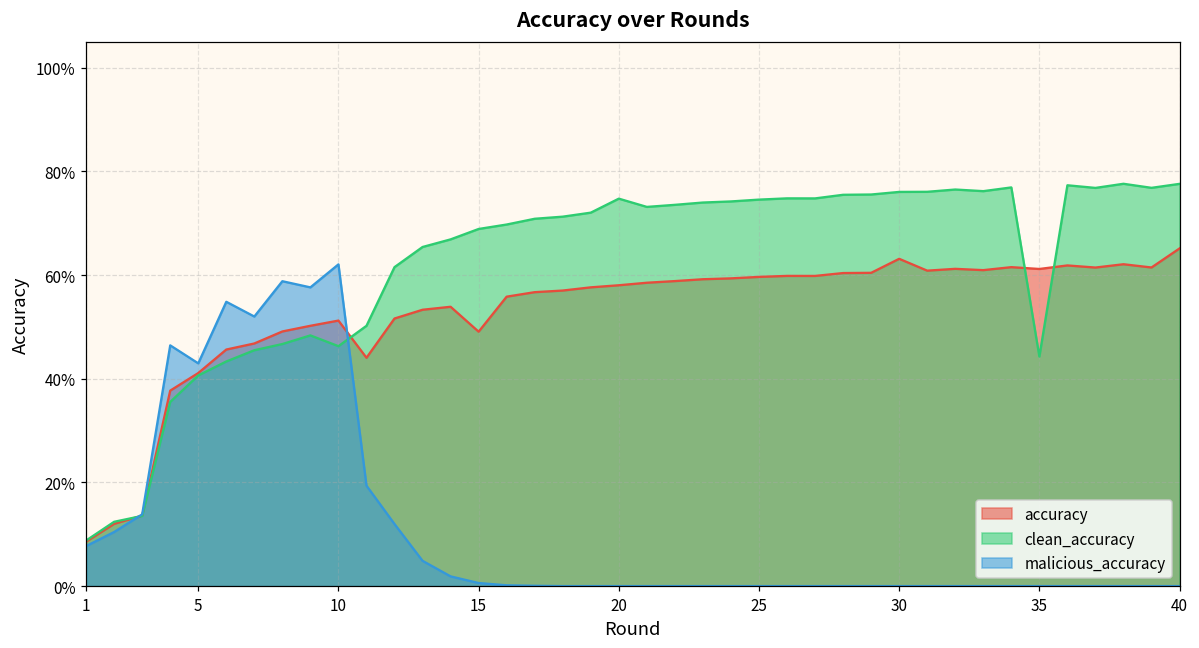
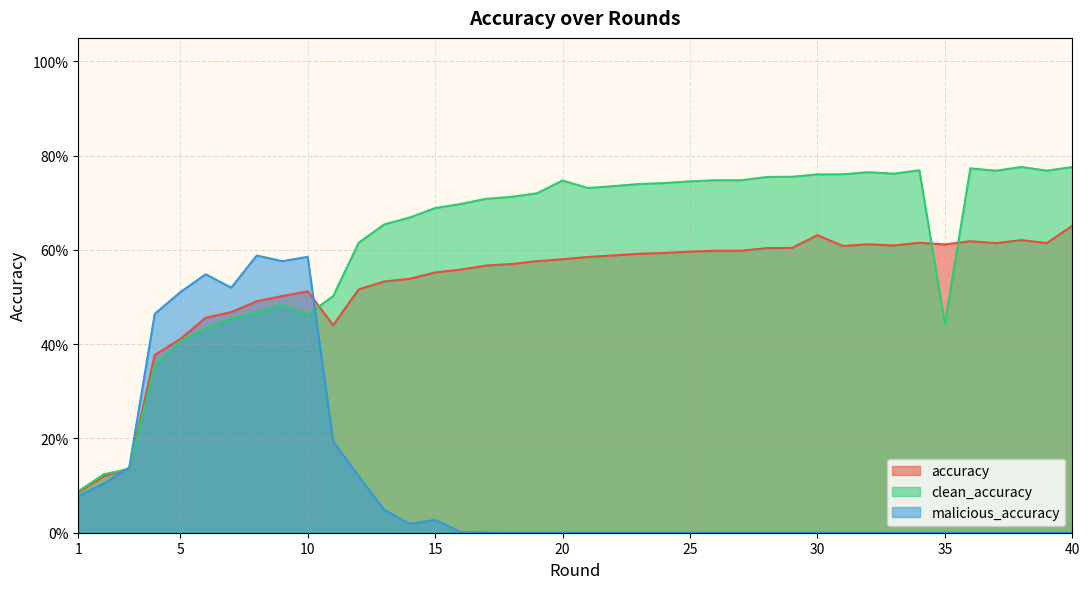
malicious_accuracy, 5: 43% -> 51%
malicious_accuracy, 10: 62% -> 59%
accuracy, 15: 49% -> 55%
malicious_accuracy, 15: 1% -> 3%
